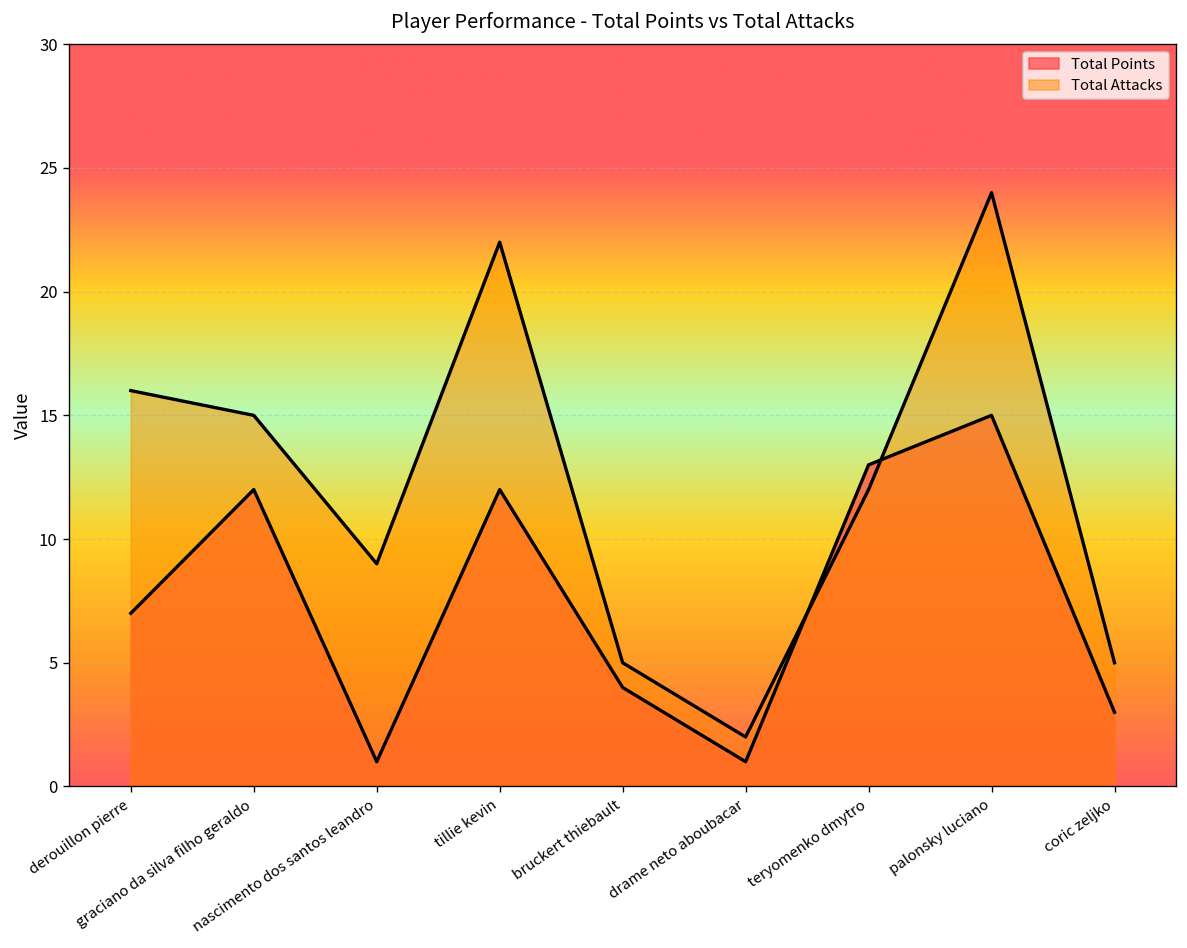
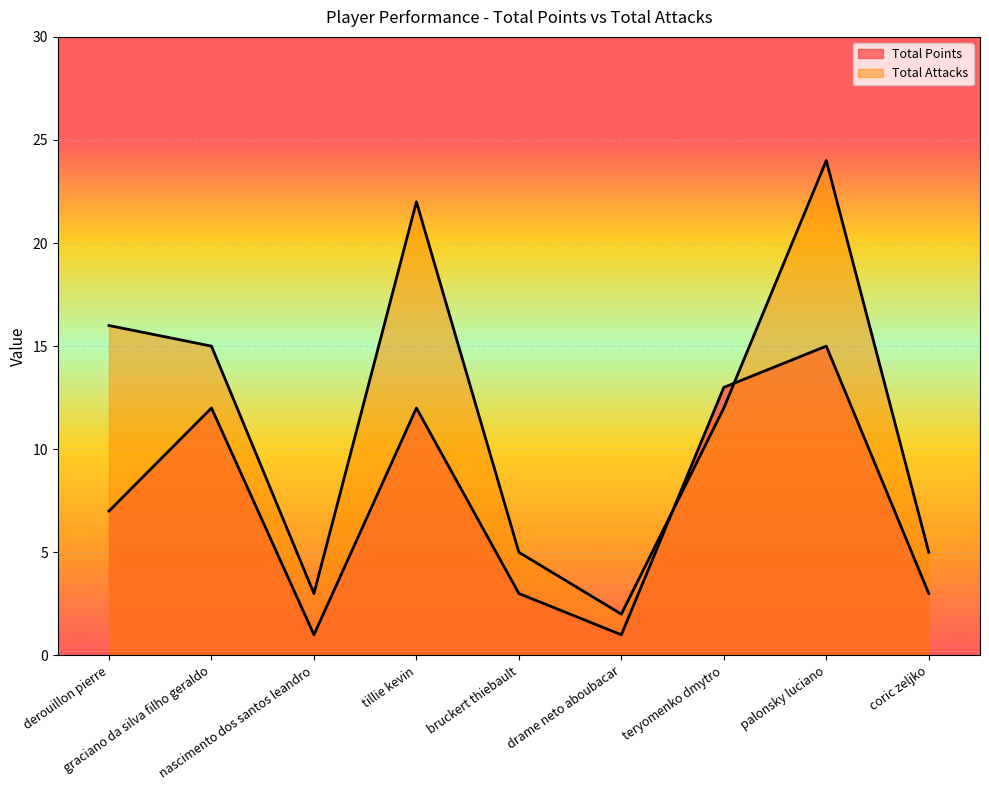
Total Attacks, nascimento dos santos leandro: 9 -> 3
Total Points, bruckert thiebault: 4 -> 3
